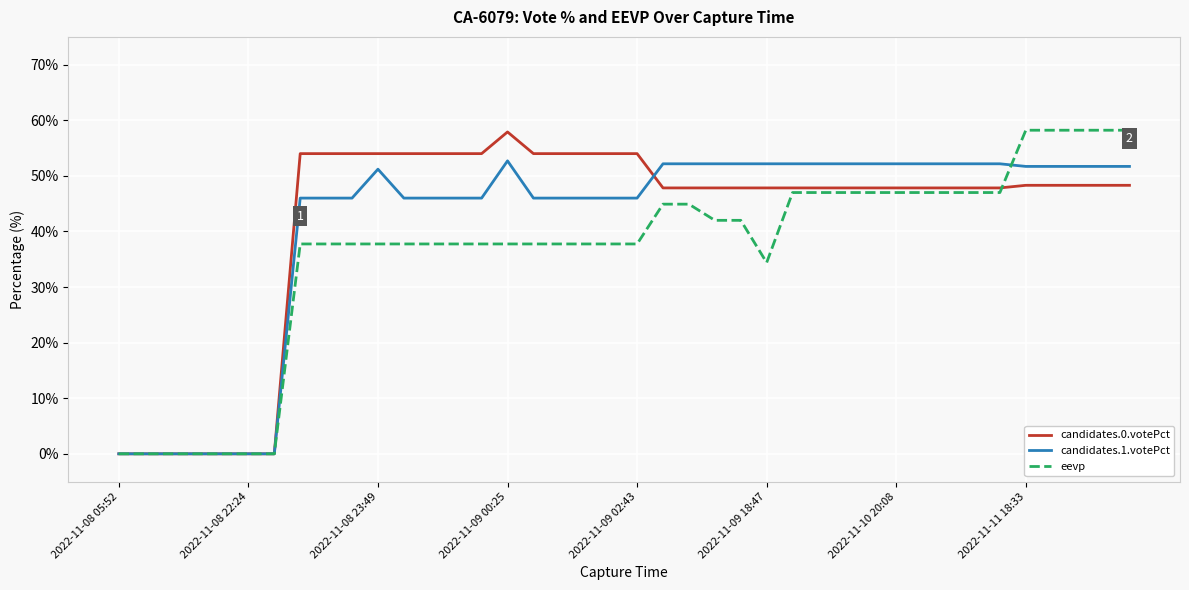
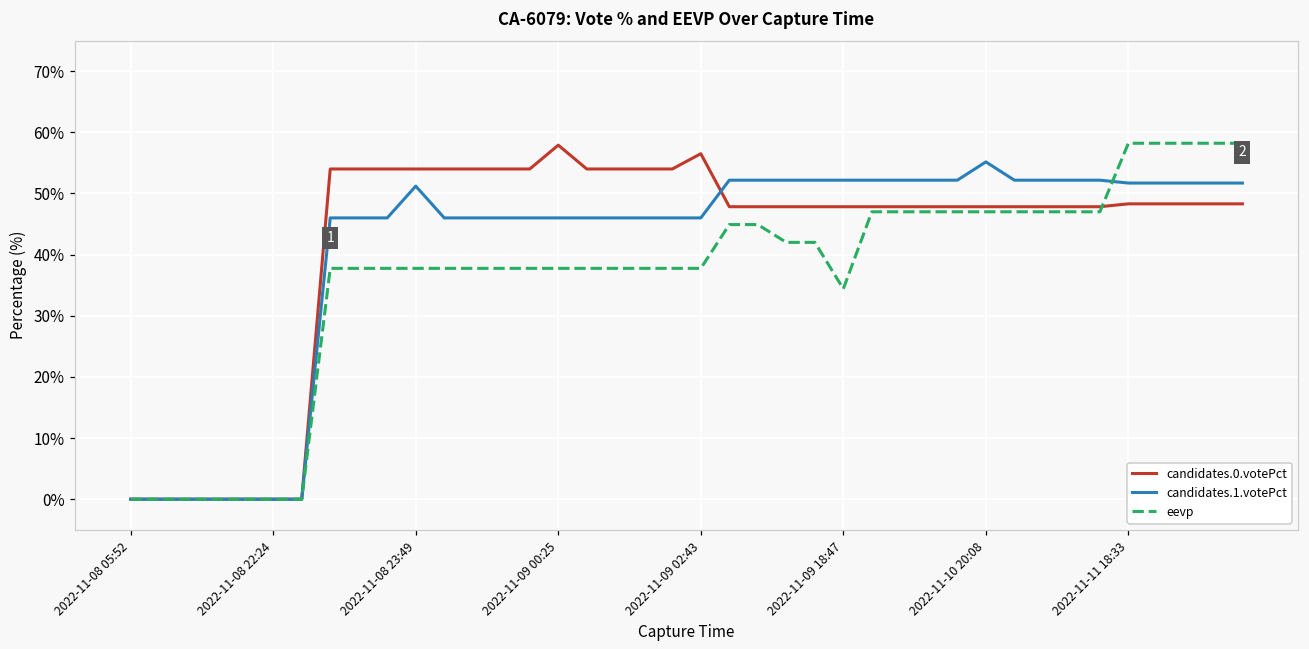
candidates.1.votePct, 2022-11-09 00:25: 53% -> 46%
candidates.0.votePct, 2022-11-09 02:43: 54% -> 57%
candidates.1.votePct, 2022-11-10 20:08: 52% -> 55%
